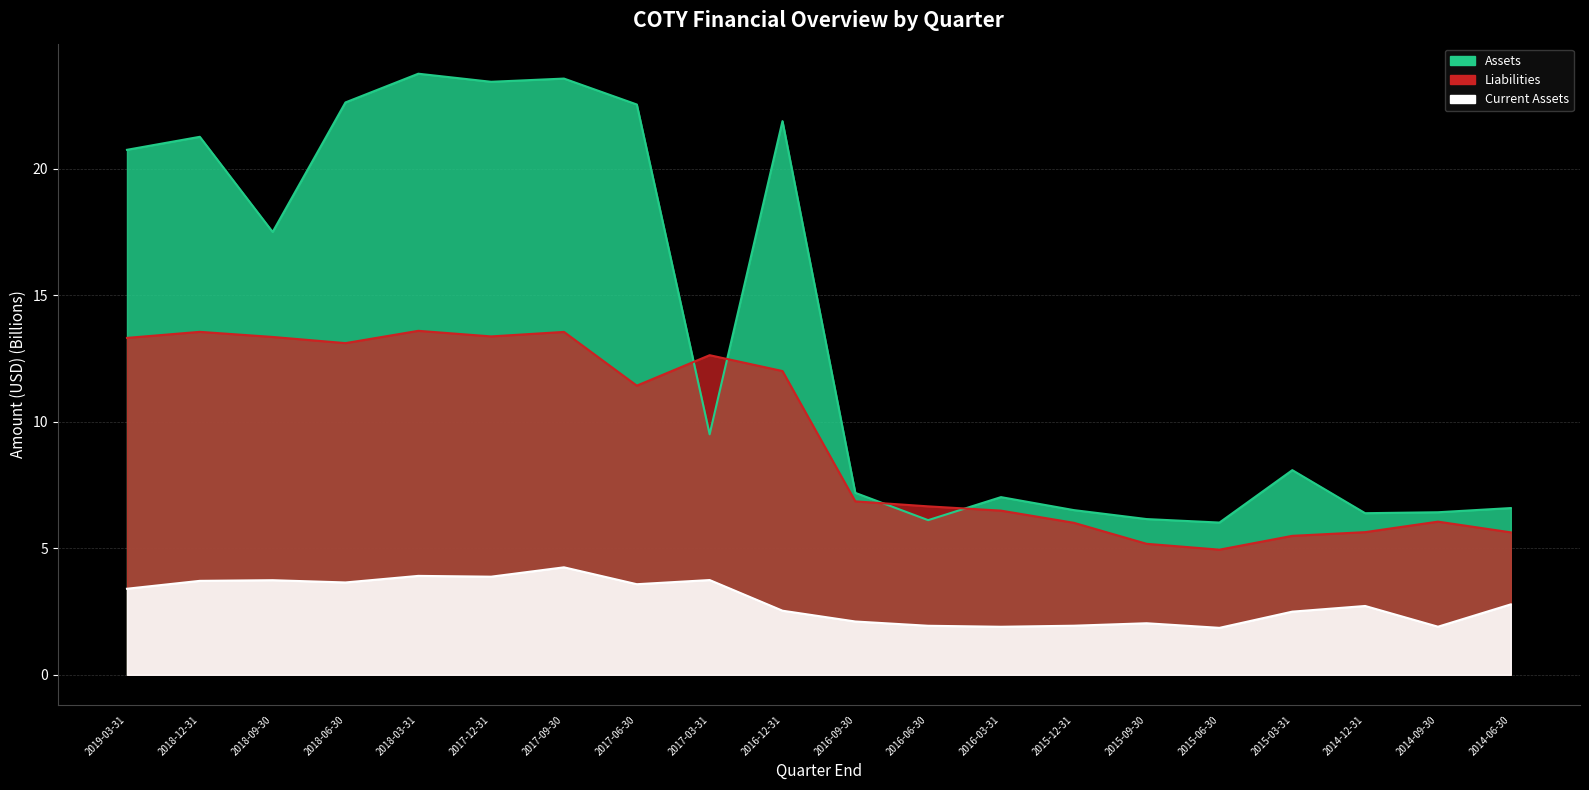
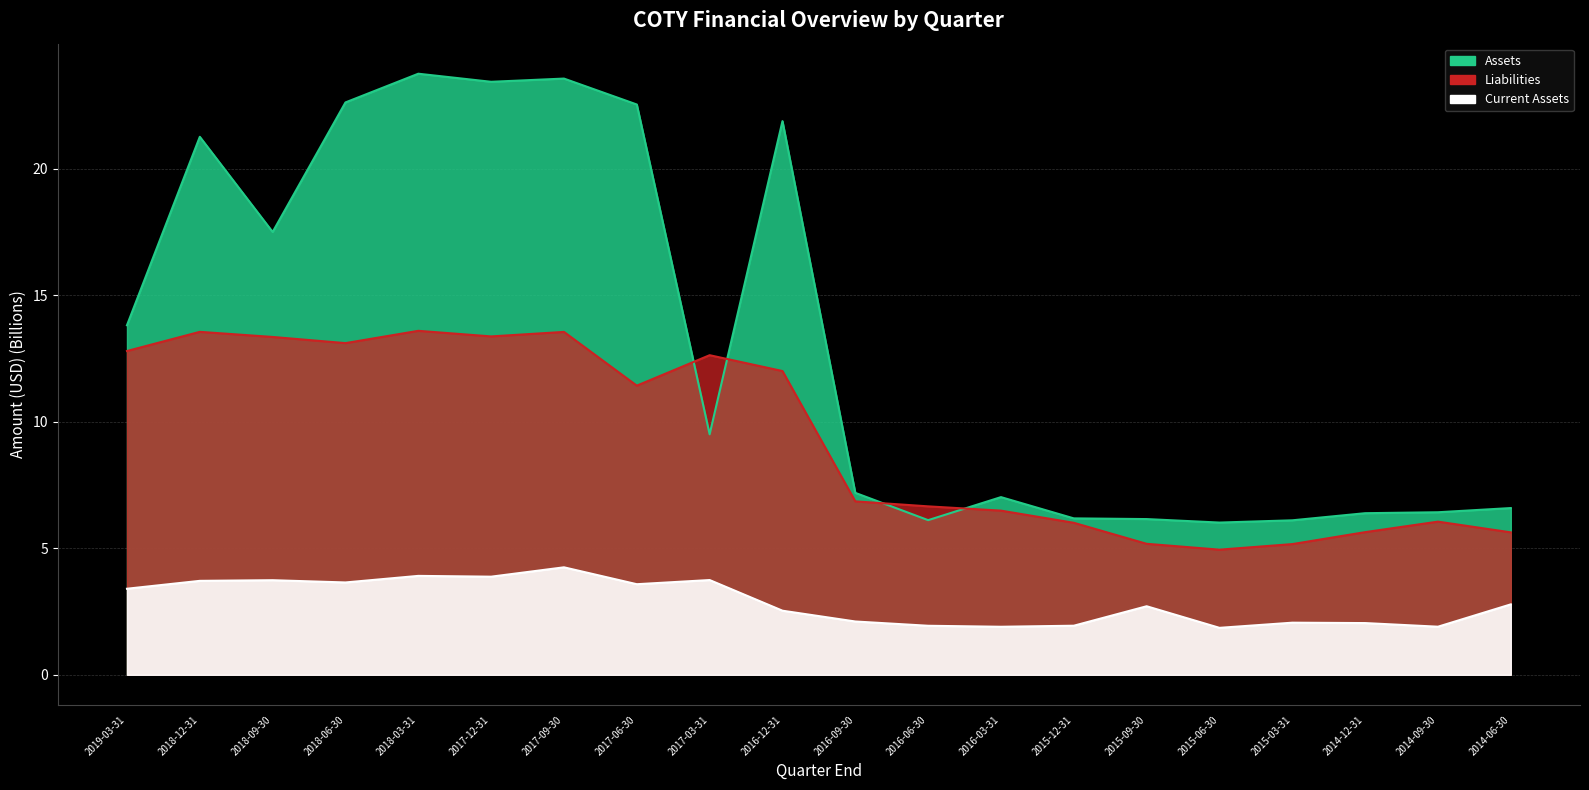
Assets, 2019-03-31: 20.8 -> 13.8
Liabilities, 2019-03-31: 13.3 -> 12.8
Assets, 2015-12-31: 6.5 -> 6.2
Current Assets, 2015-09-30: 2.0 -> 2.7
Assets, 2015-03-31: 8.1 -> 6.1
Liabilities, 2015-03-31: 5.5 -> 5.2
Current Assets, 2015-03-31: 2.5 -> 2.1
Current Assets, 2014-12-31: 2.7 -> 2.0
